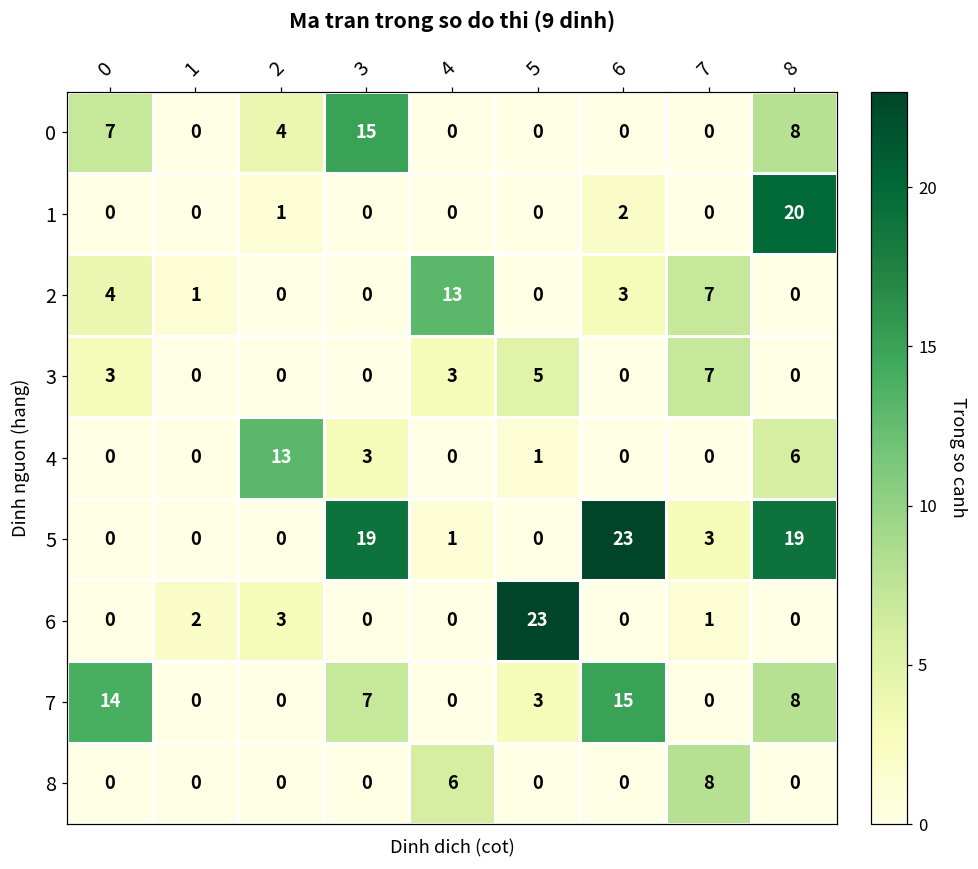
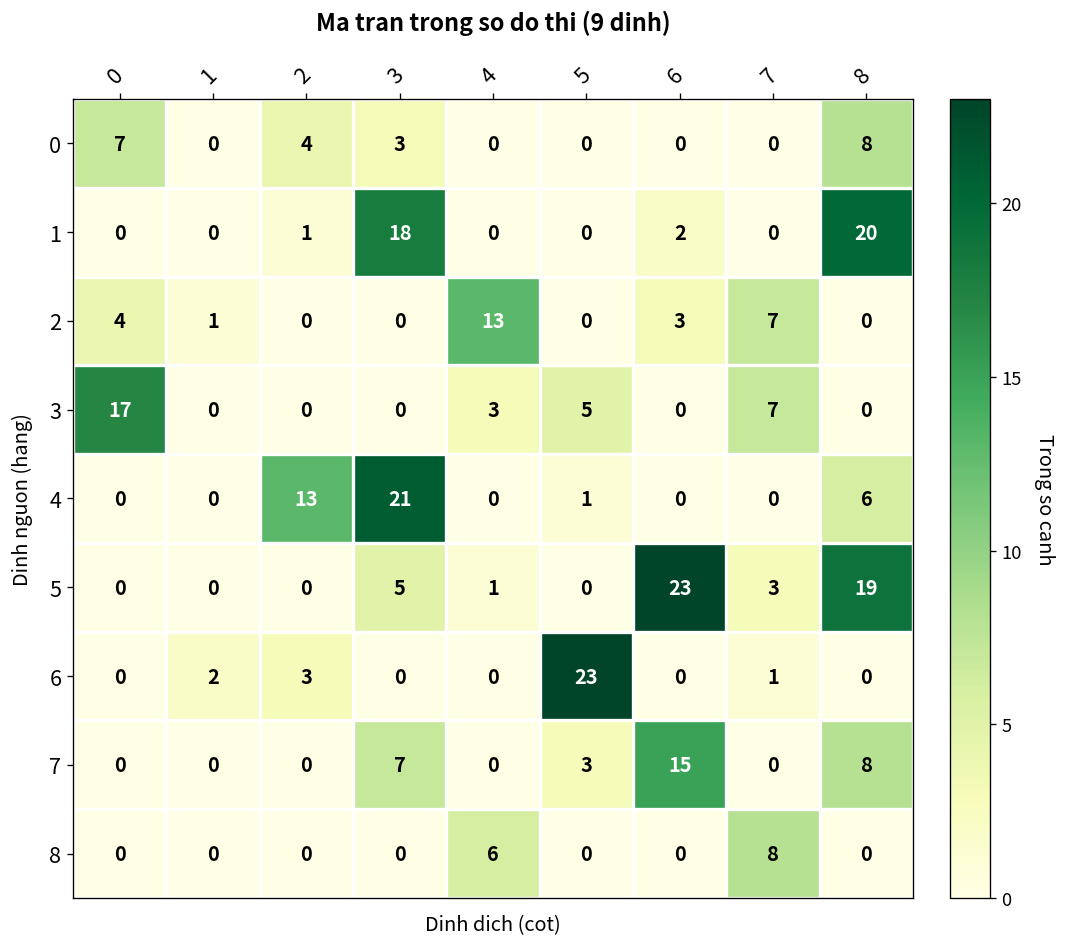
0, 3: 15 -> 3
1, 3: 0 -> 18
3, 0: 3 -> 17
4, 3: 3 -> 21
5, 3: 19 -> 5
7, 0: 14 -> 0
